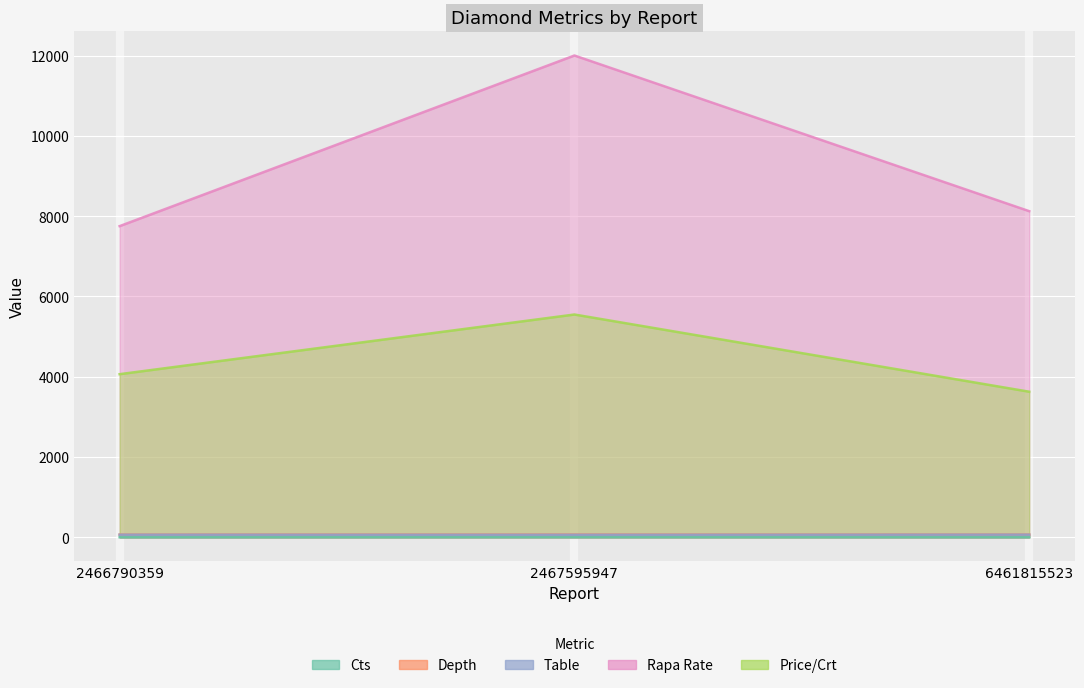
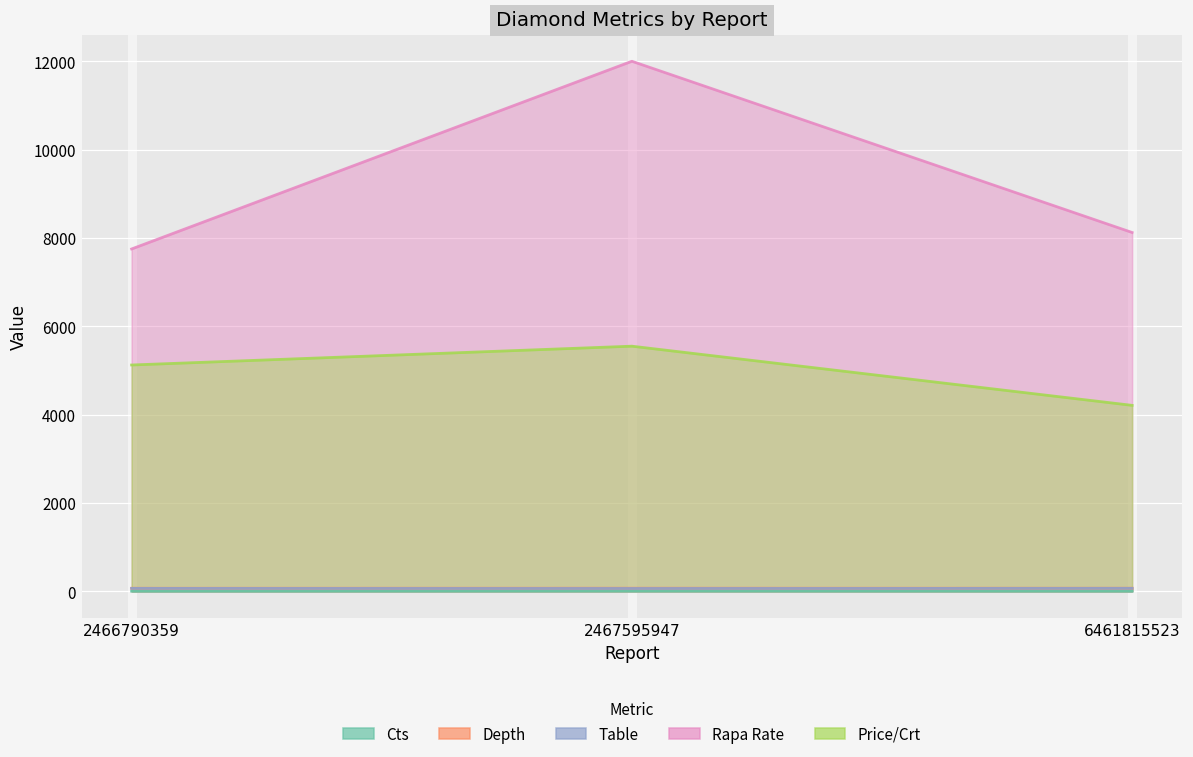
Price/Crt, 2466790359: 4100 -> 5100
Price/Crt, 6461815523: 3600 -> 4200
